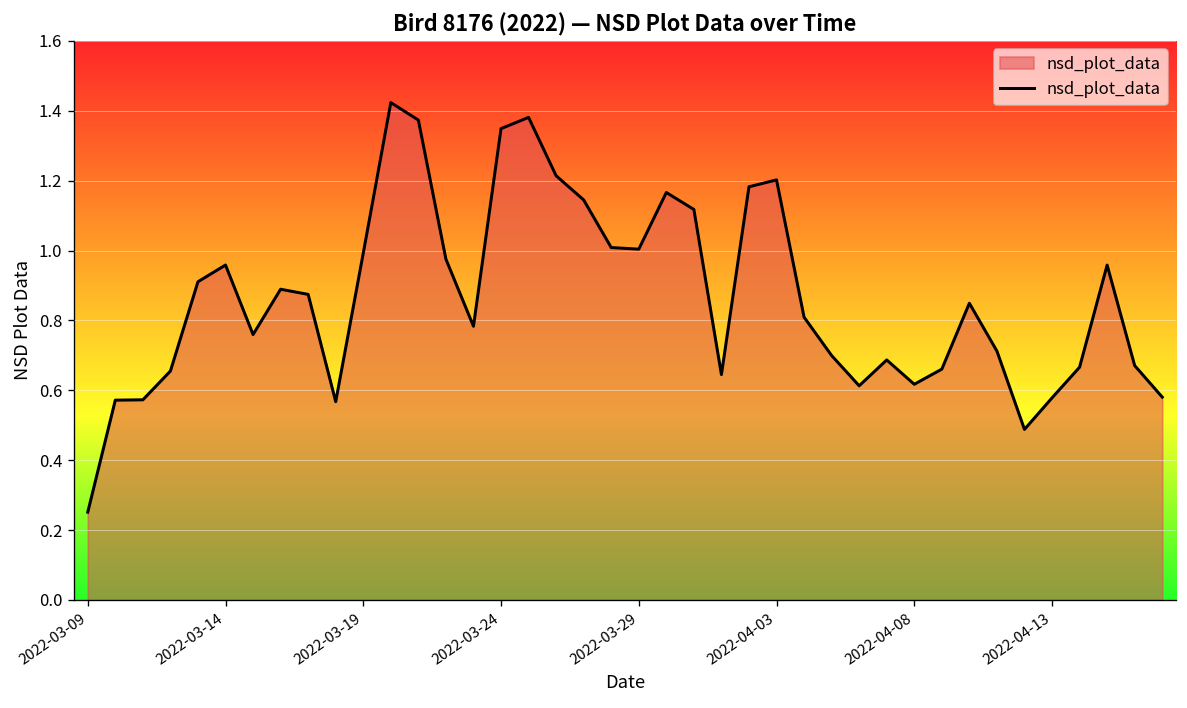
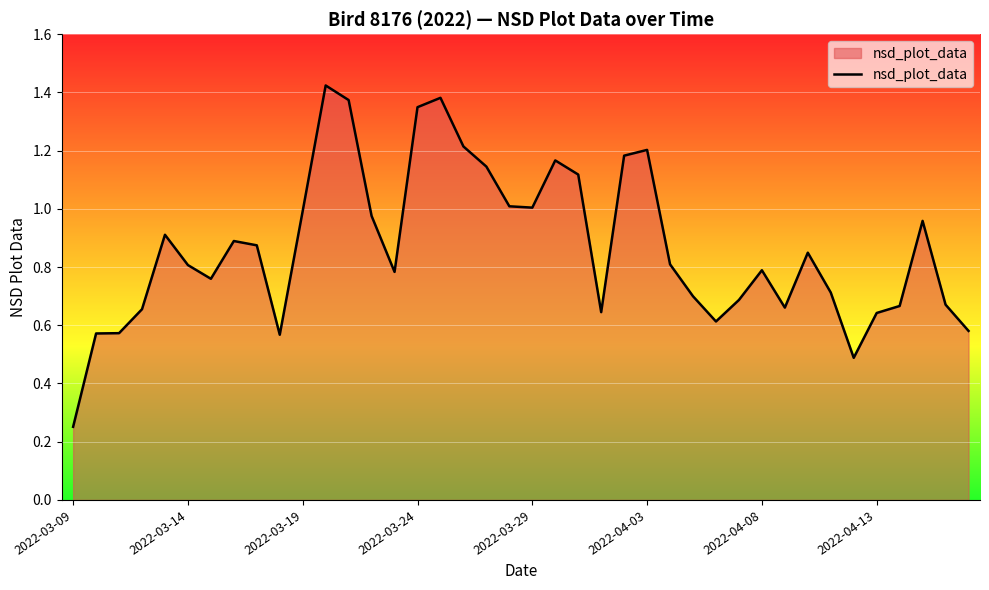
2022-03-14: 0.96 -> 0.81
2022-04-08: 0.62 -> 0.79
2022-04-13: 0.58 -> 0.64
